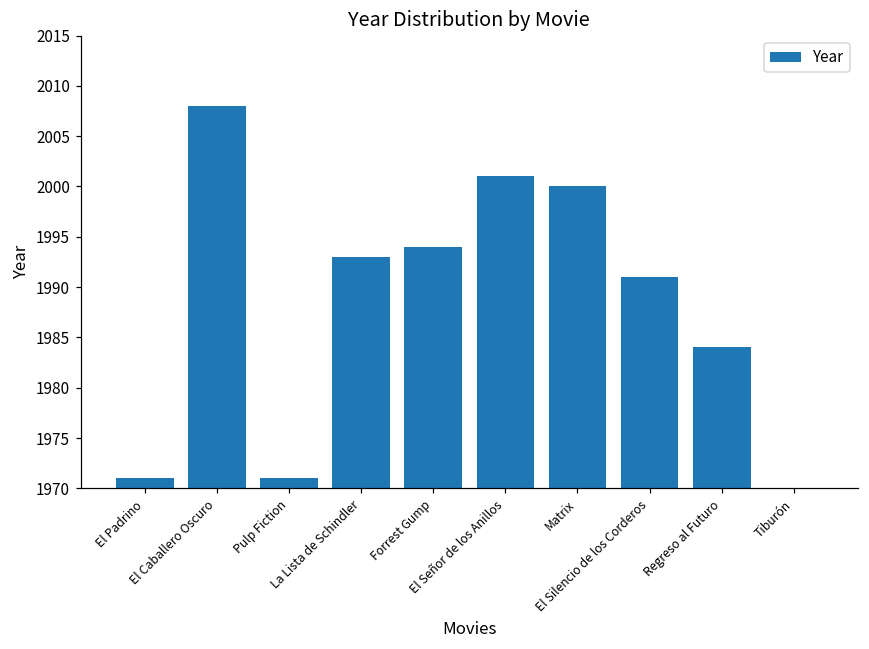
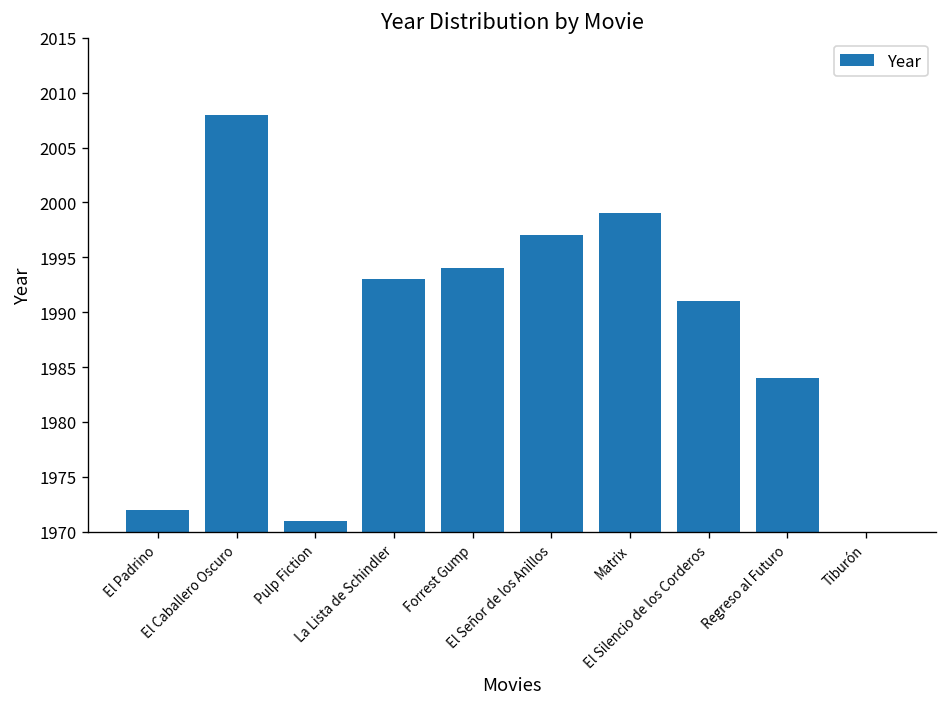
El Padrino: 1971 -> 1972
El Señor de los Anillos: 2001 -> 1997
Matrix: 2000 -> 1999
